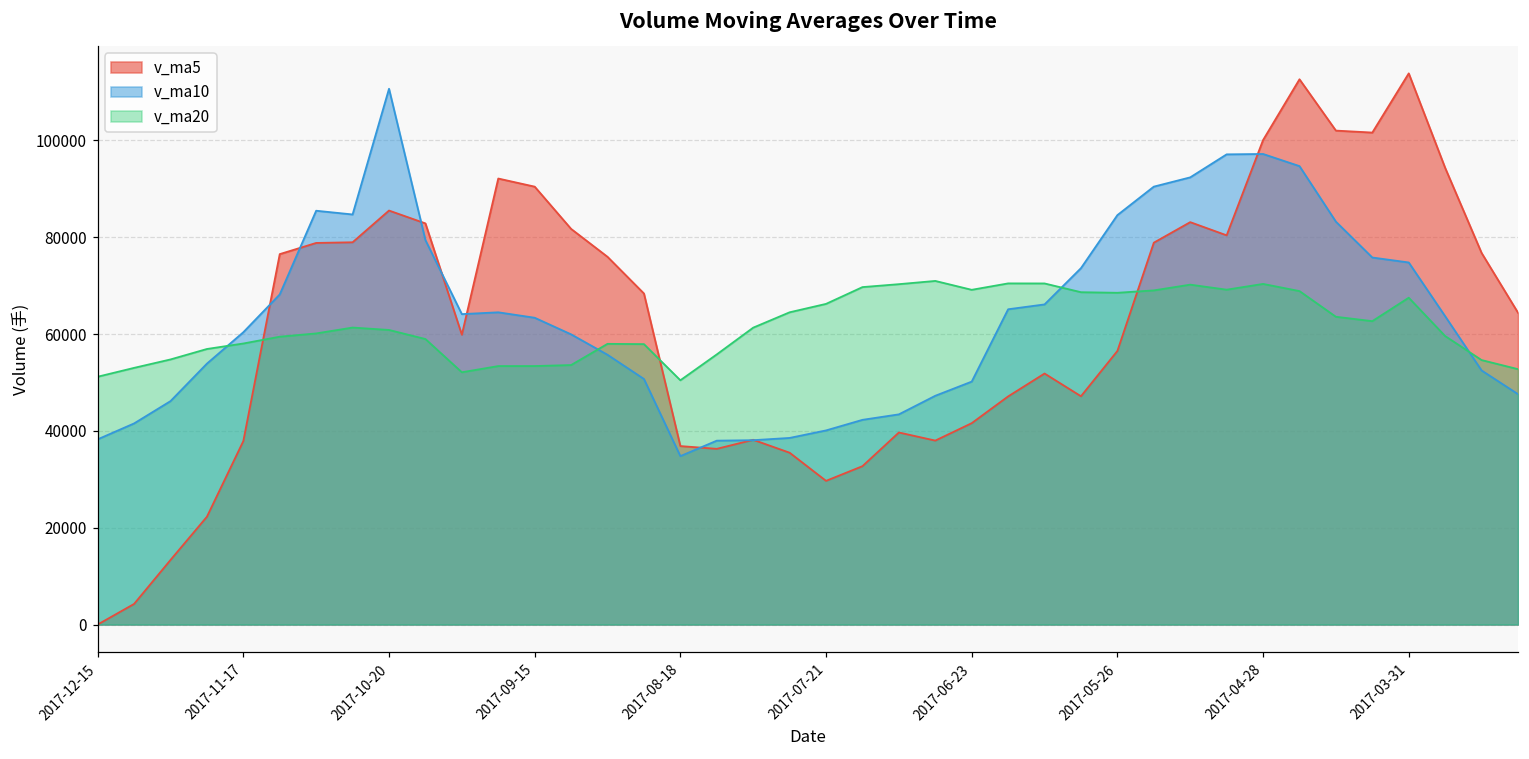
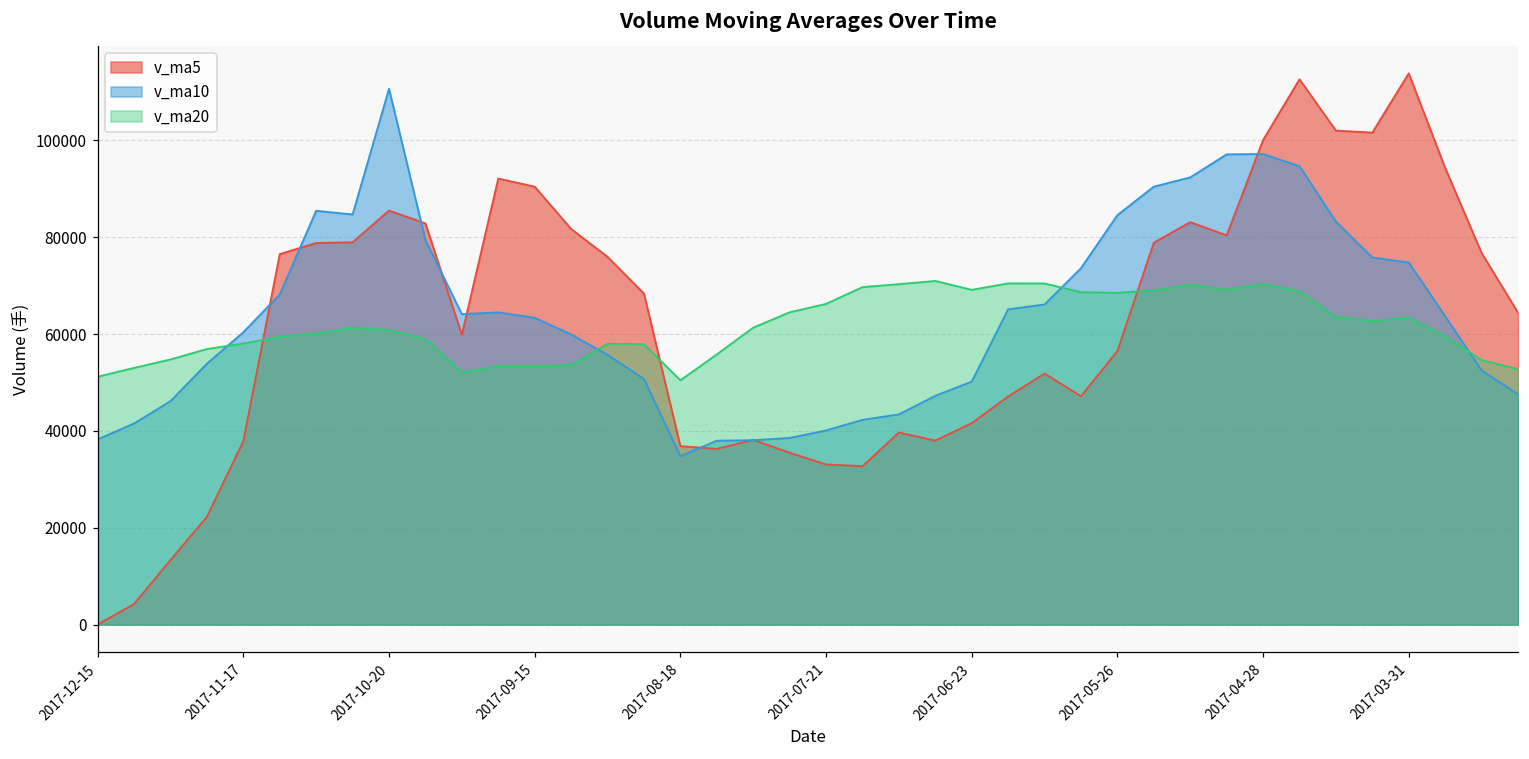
v_ma5, 2017-07-21: 30000 -> 33000
v_ma20, 2017-03-31: 67000 -> 63000
